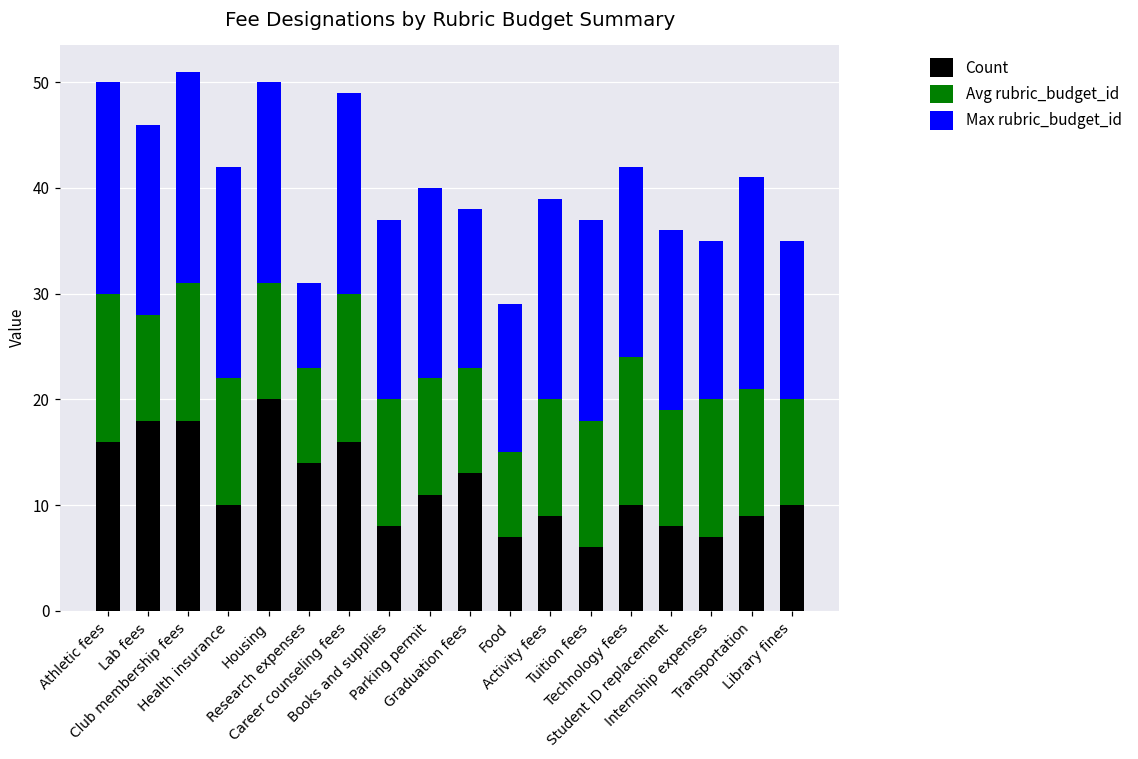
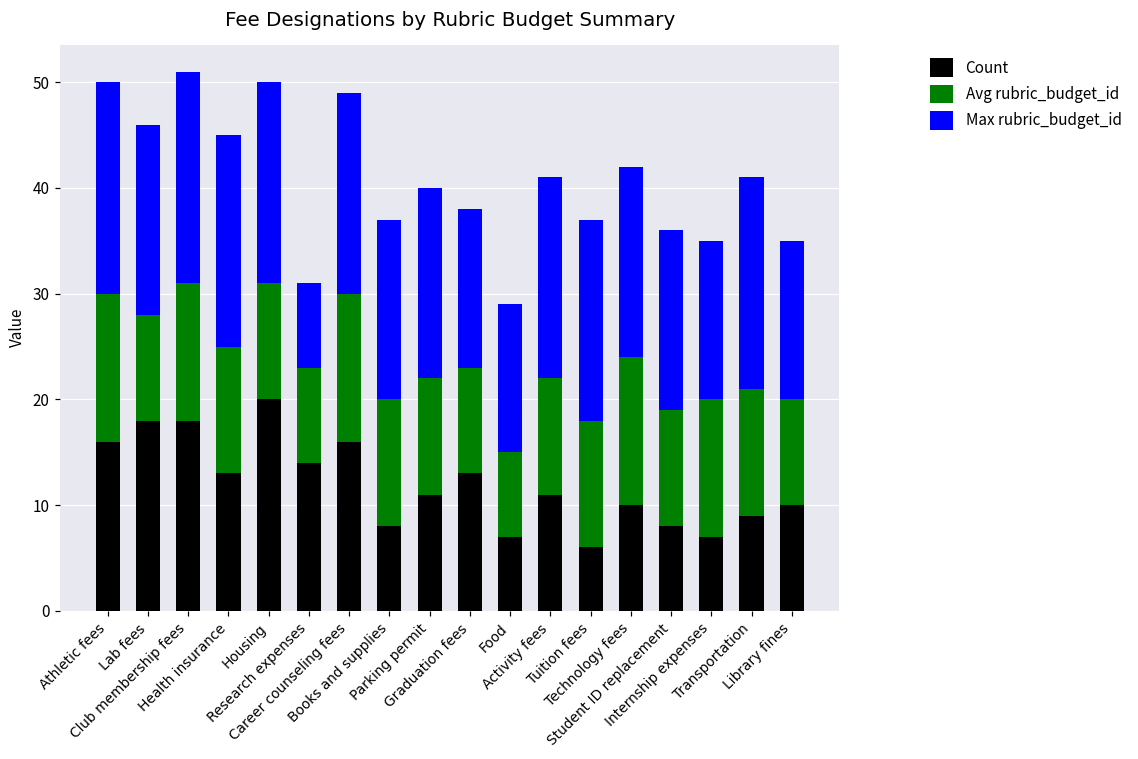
Count, Health insurance: 10 -> 13
Count, Activity fees: 9 -> 11
